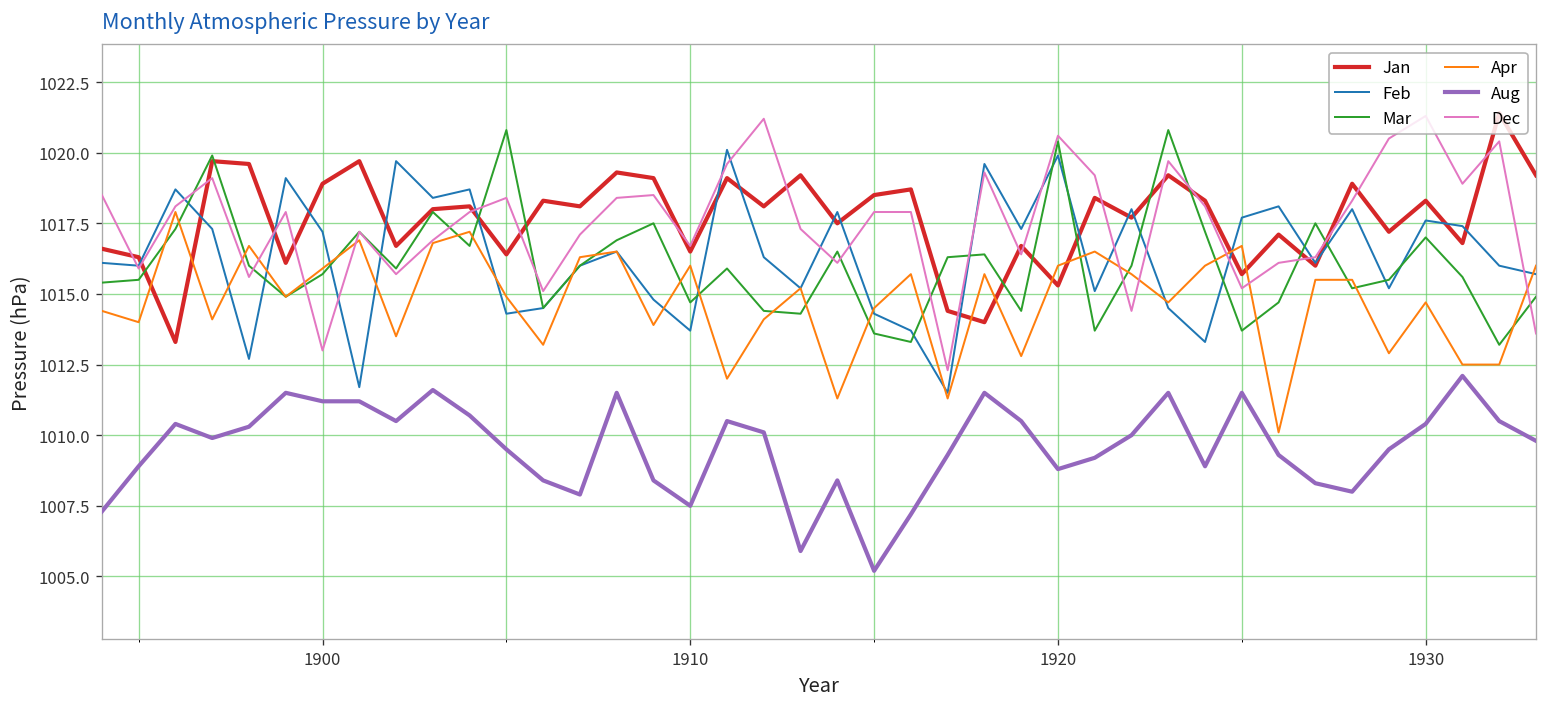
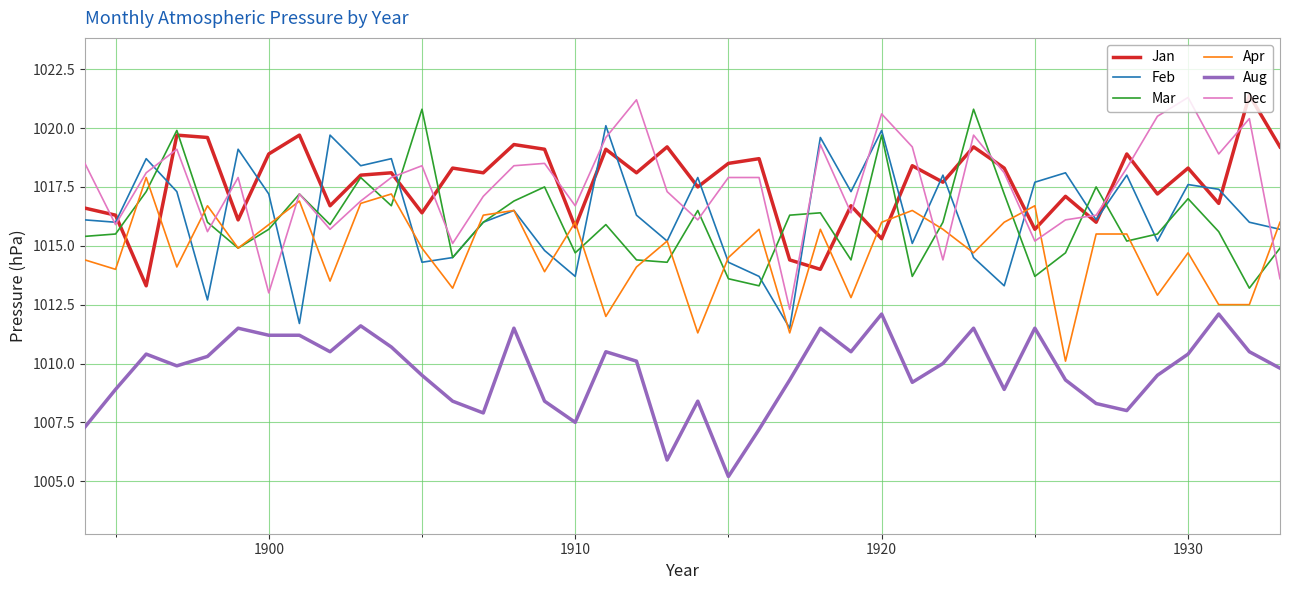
Jan, 1910: 1016.5 -> 1015.8
Mar, 1920: 1020.4 -> 1019.7
Aug, 1920: 1008.8 -> 1012.1
